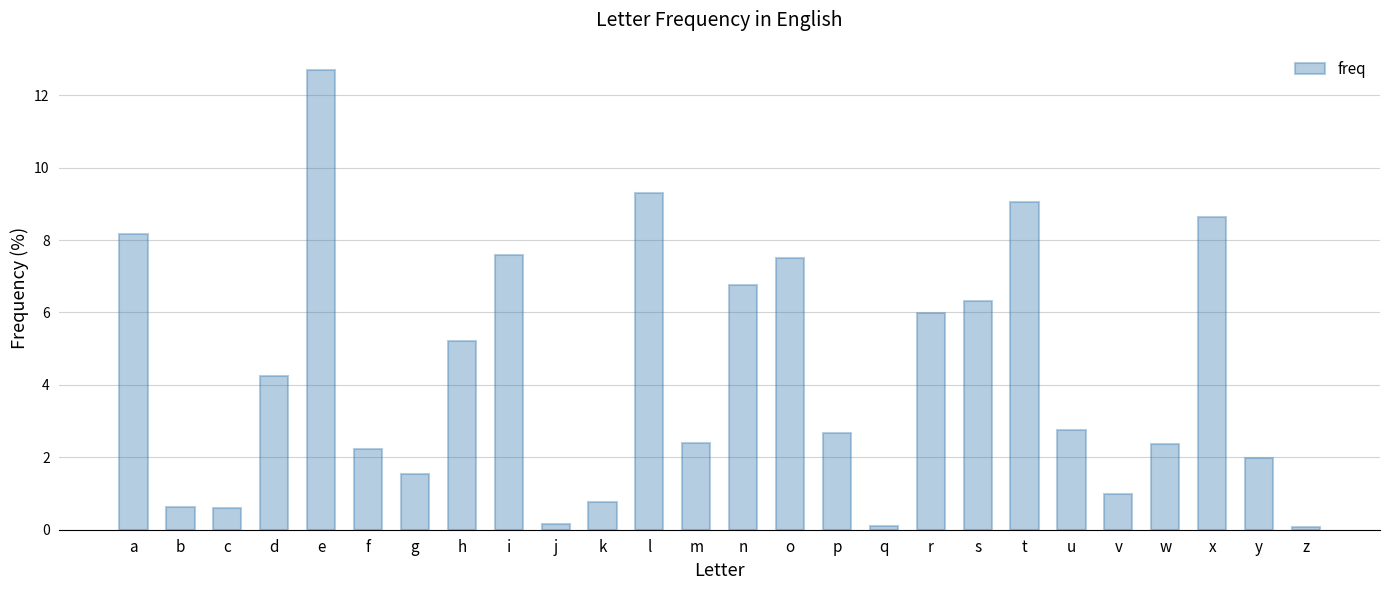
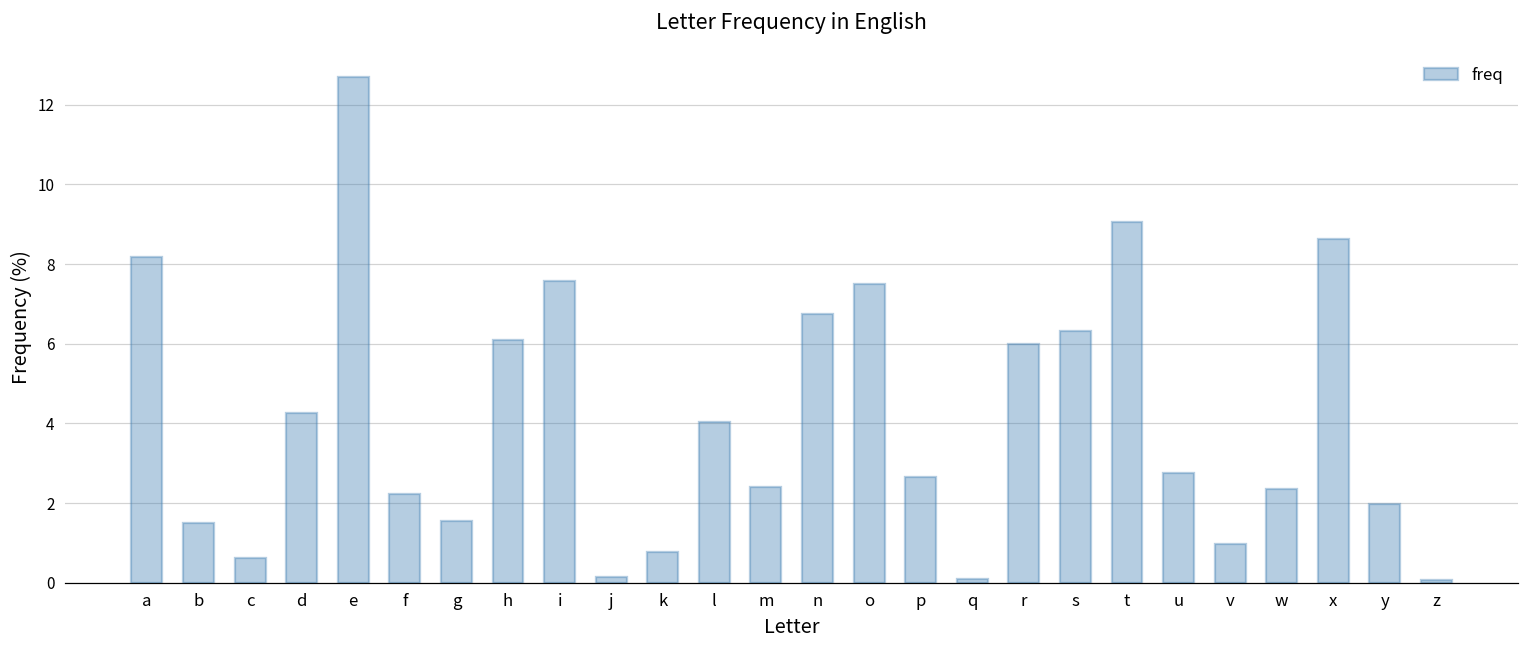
b: 0.6 -> 1.5
h: 5.2 -> 6.1
l: 9.3 -> 4.0
